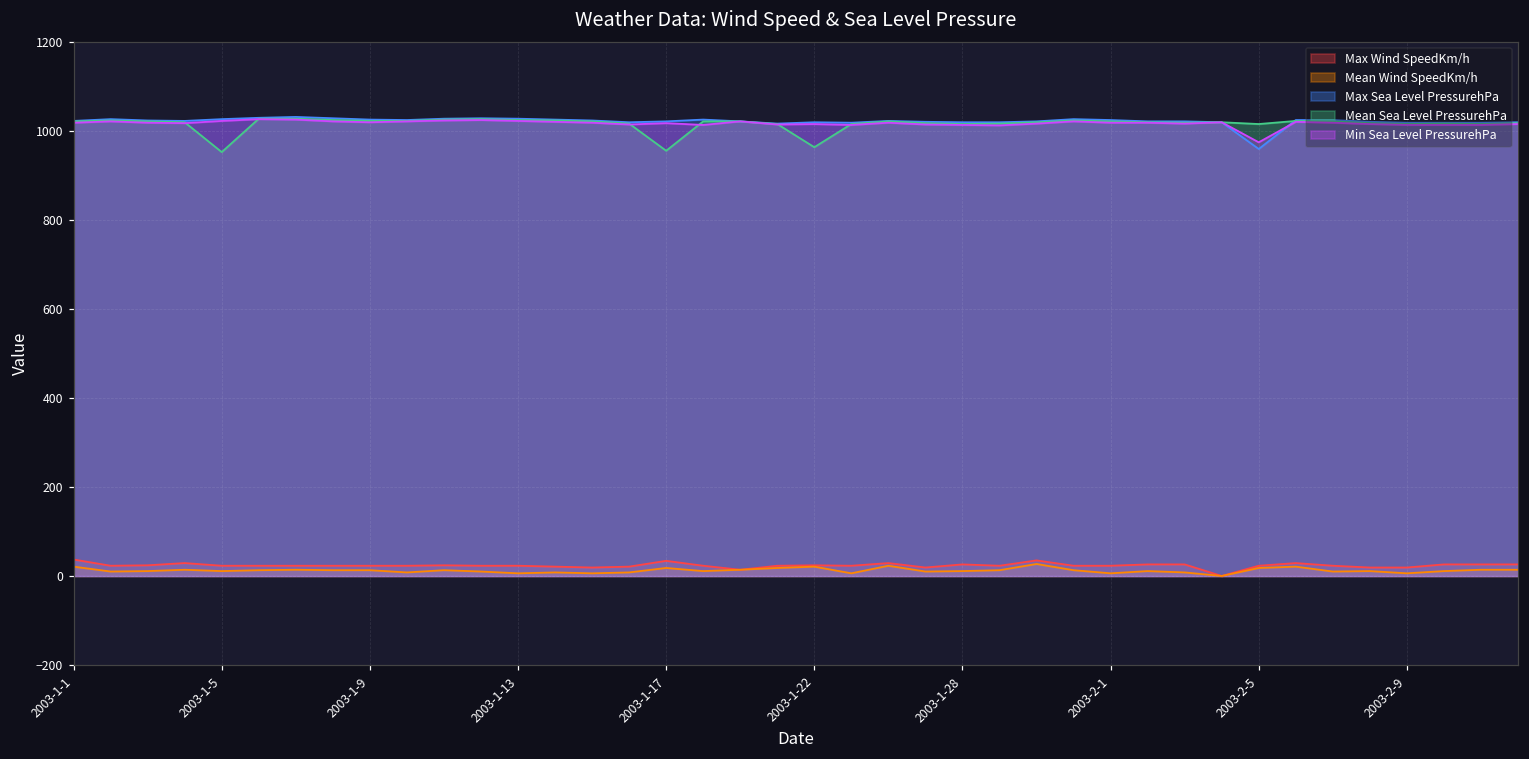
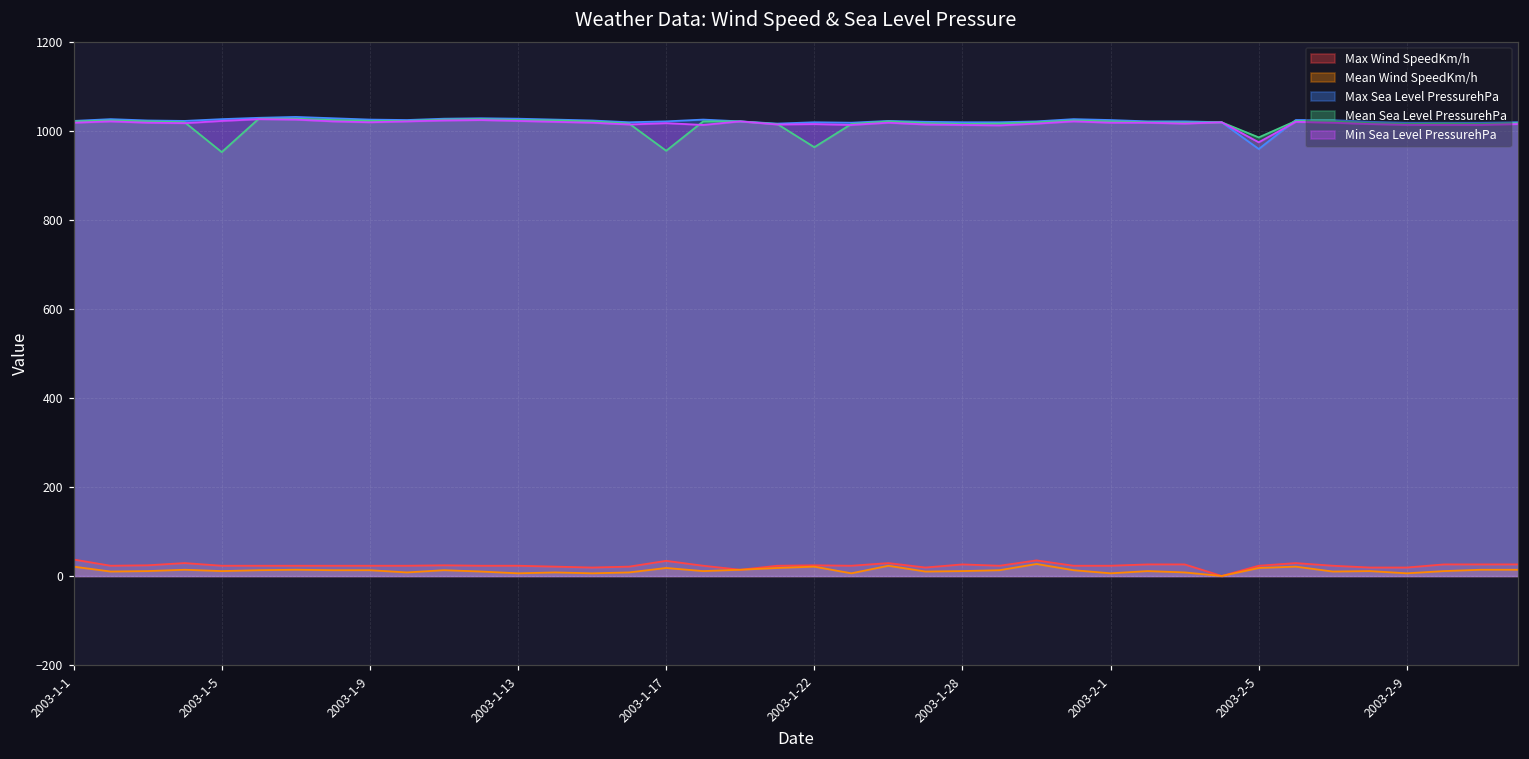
Mean Sea Level PressurehPa, 2003-2-5: 1020 -> 990
